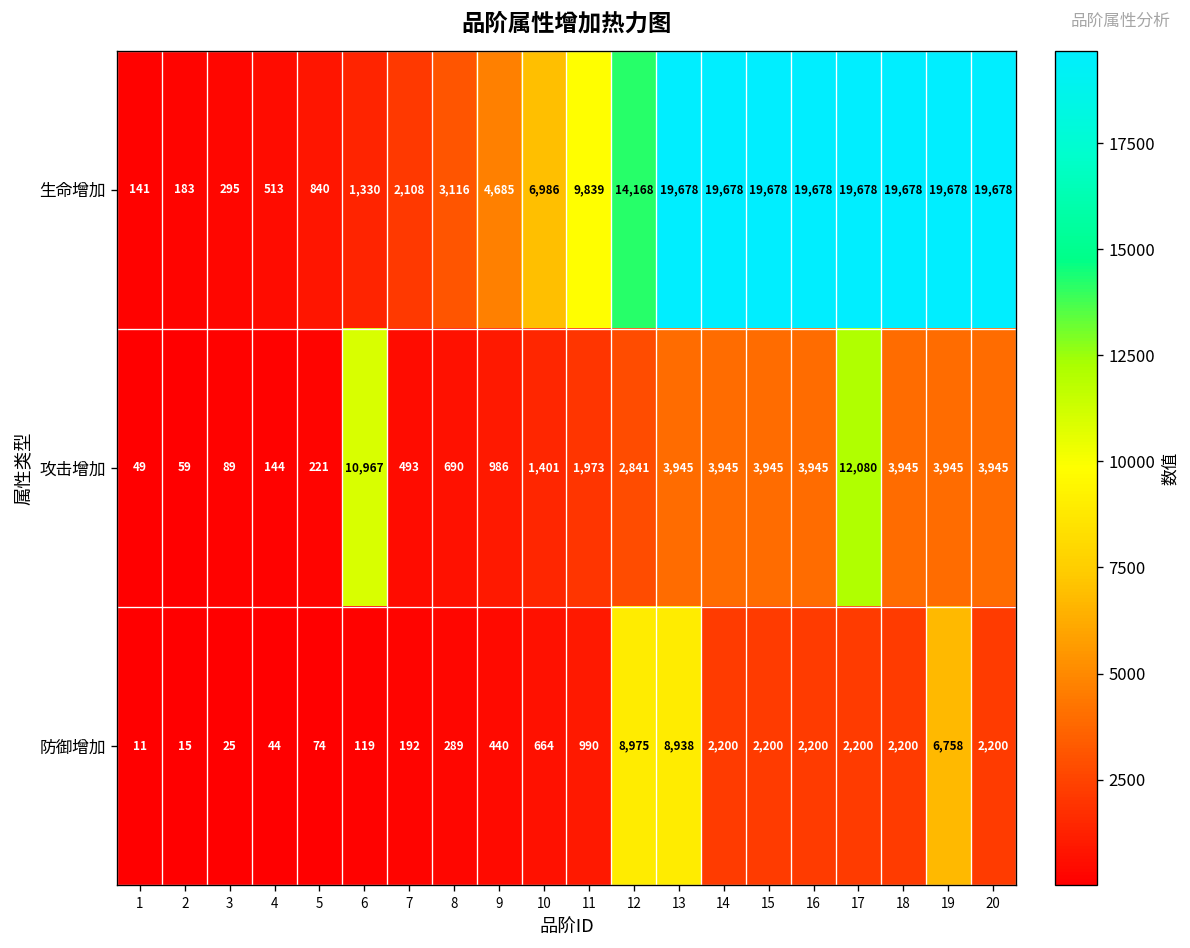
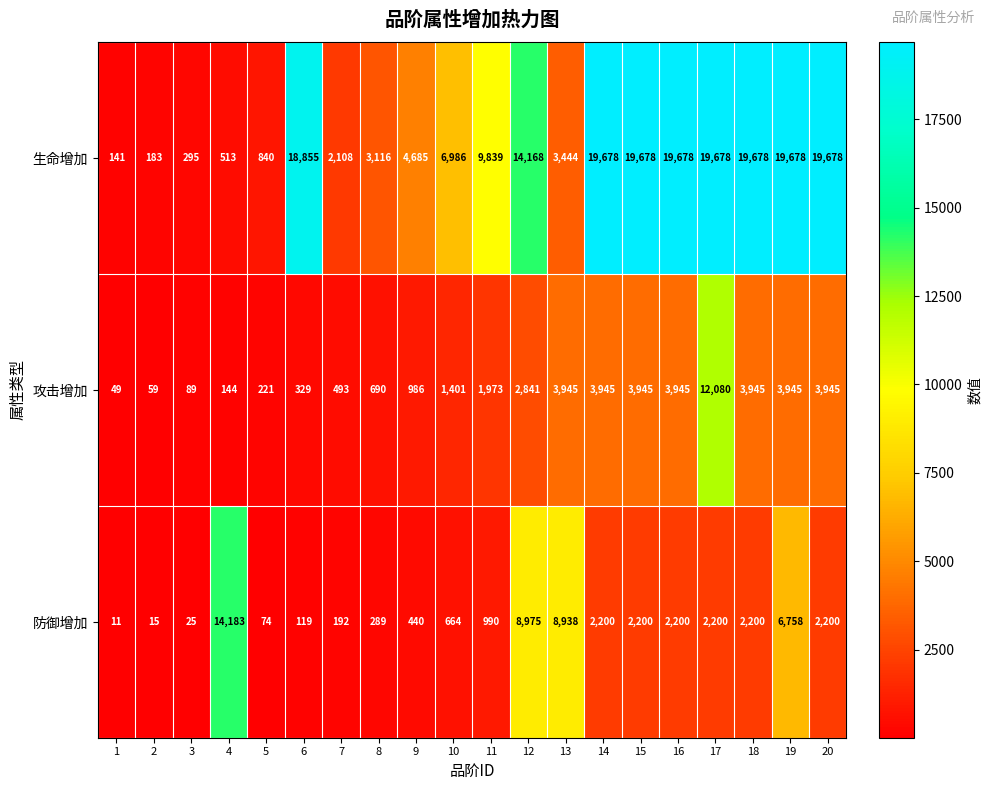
生命增加, 6: 1,330 -> 18,855
生命增加, 13: 19,678 -> 3,444
攻击增加, 6: 10,967 -> 329
防御增加, 4: 44 -> 14,183
